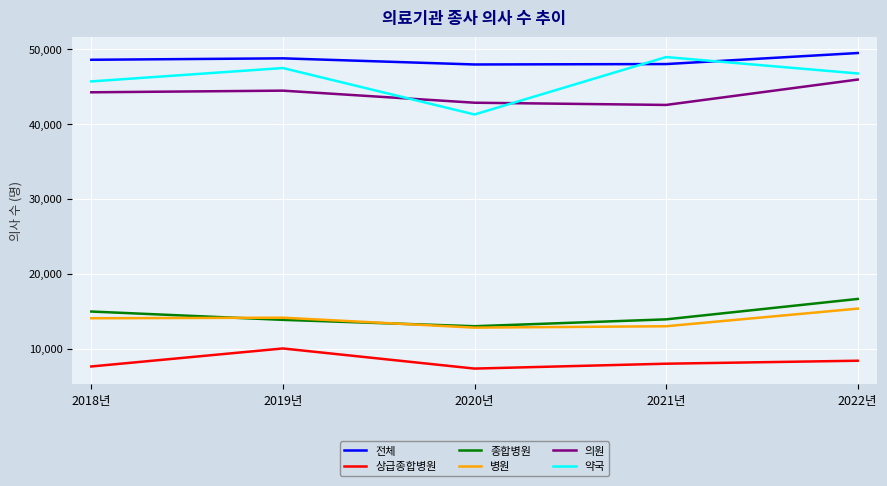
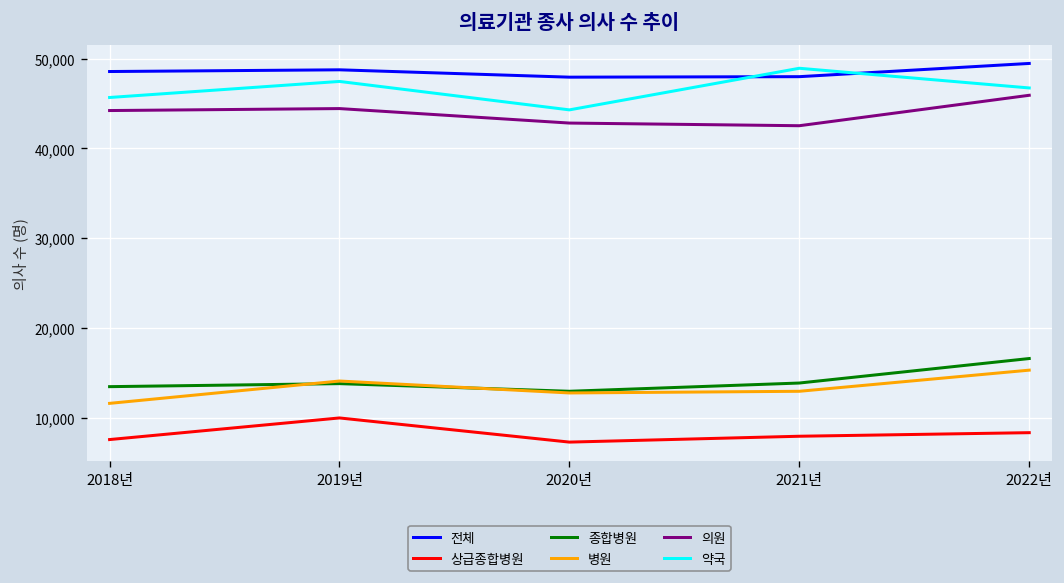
종합병원, 2018년: 15,000 -> 14,000
병원, 2018년: 14,000 -> 12,000
약국, 2020년: 41,000 -> 44,000
